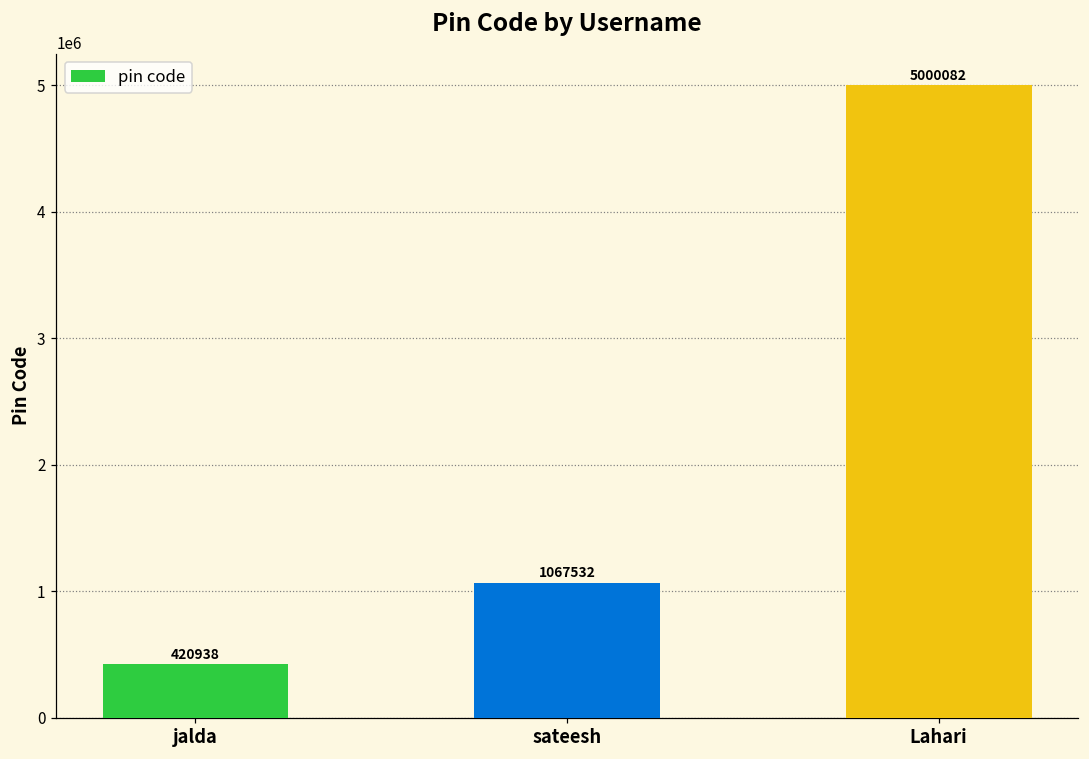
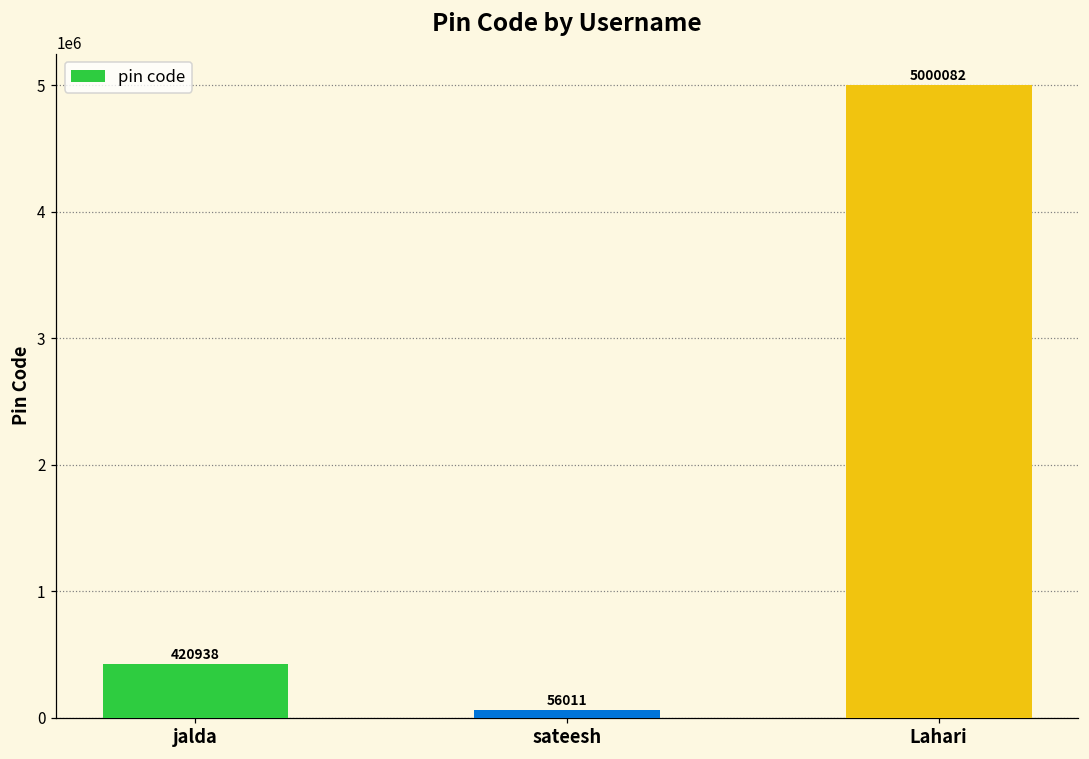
sateesh: 1067532 -> 56011
